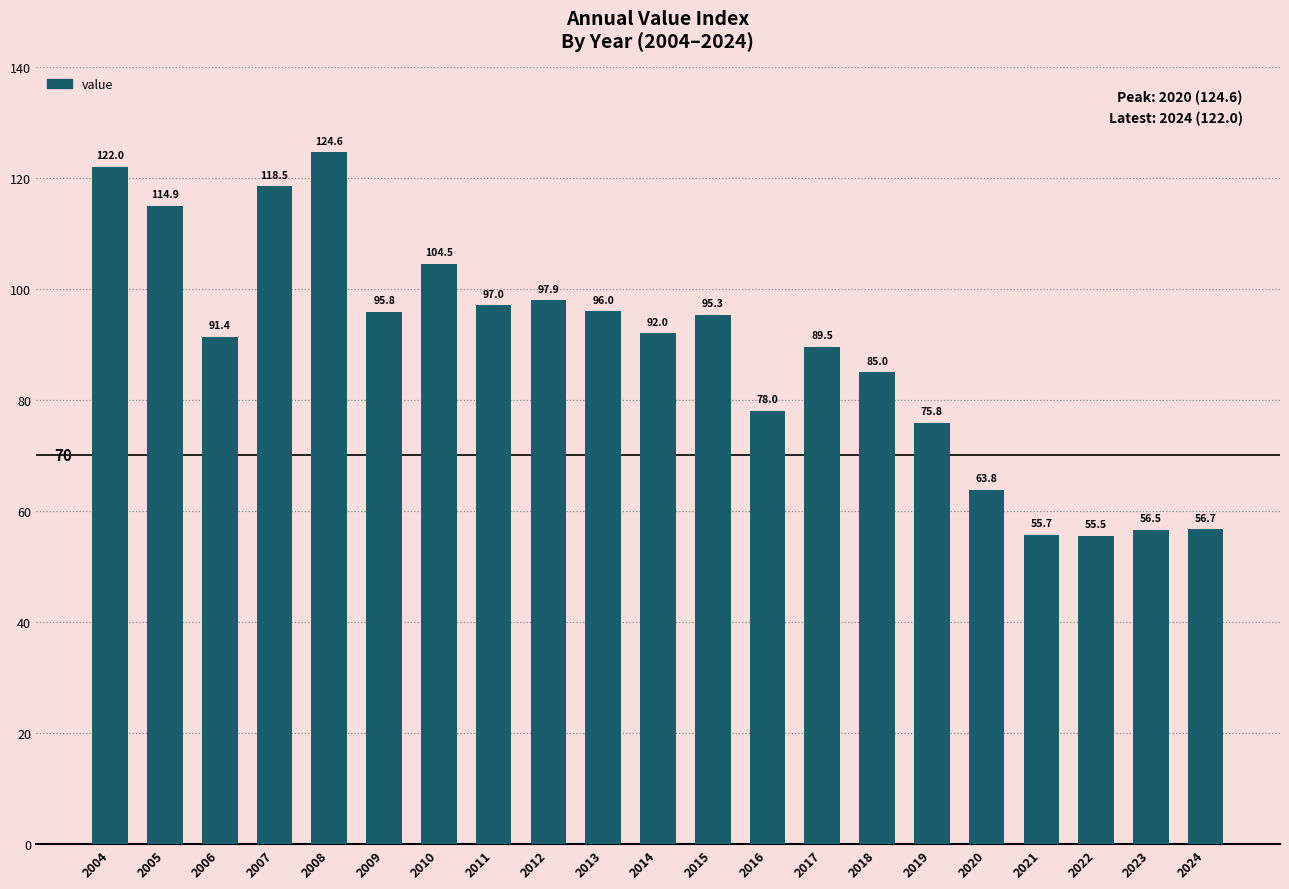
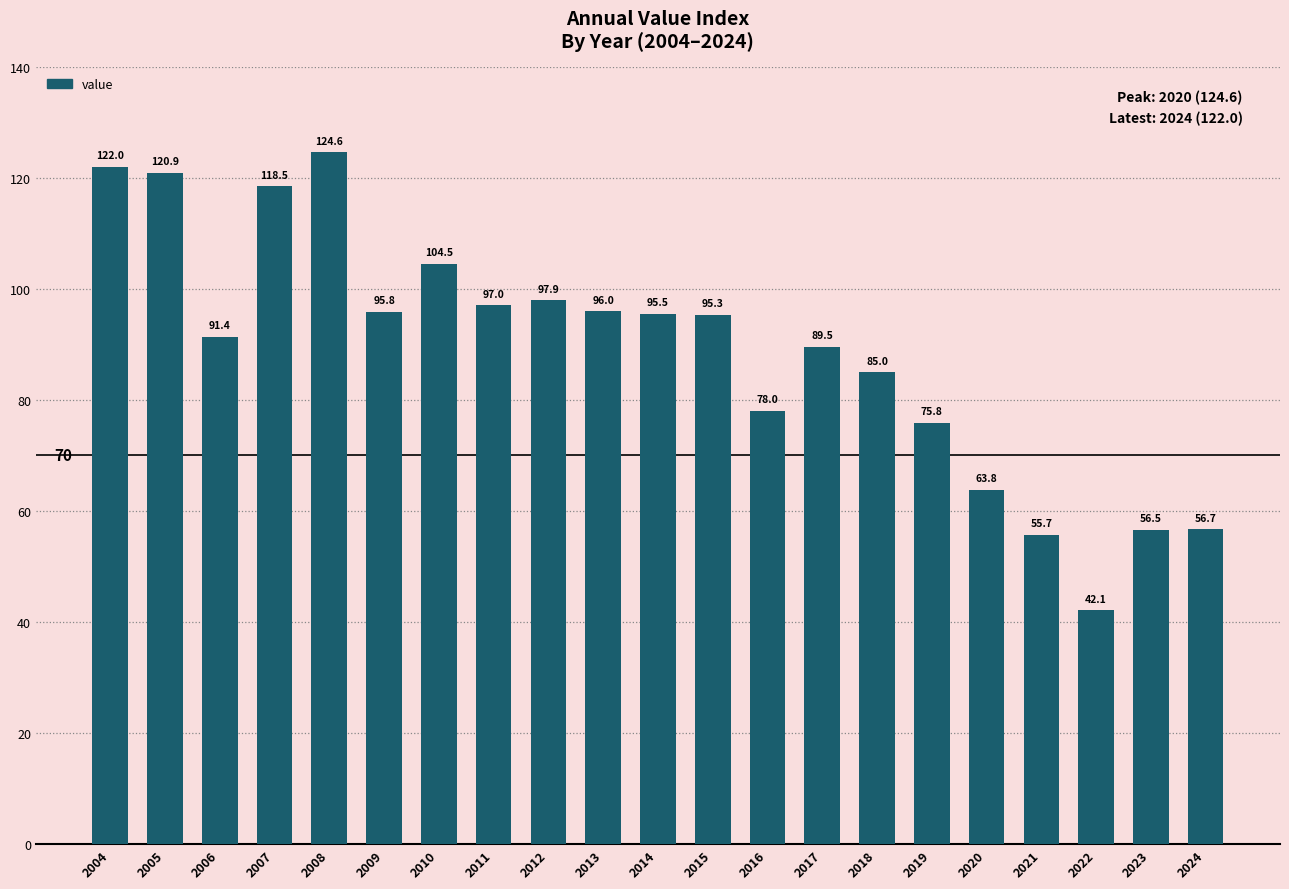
2005: 114.9 -> 120.9
2014: 92.0 -> 95.5
2022: 55.5 -> 42.1
